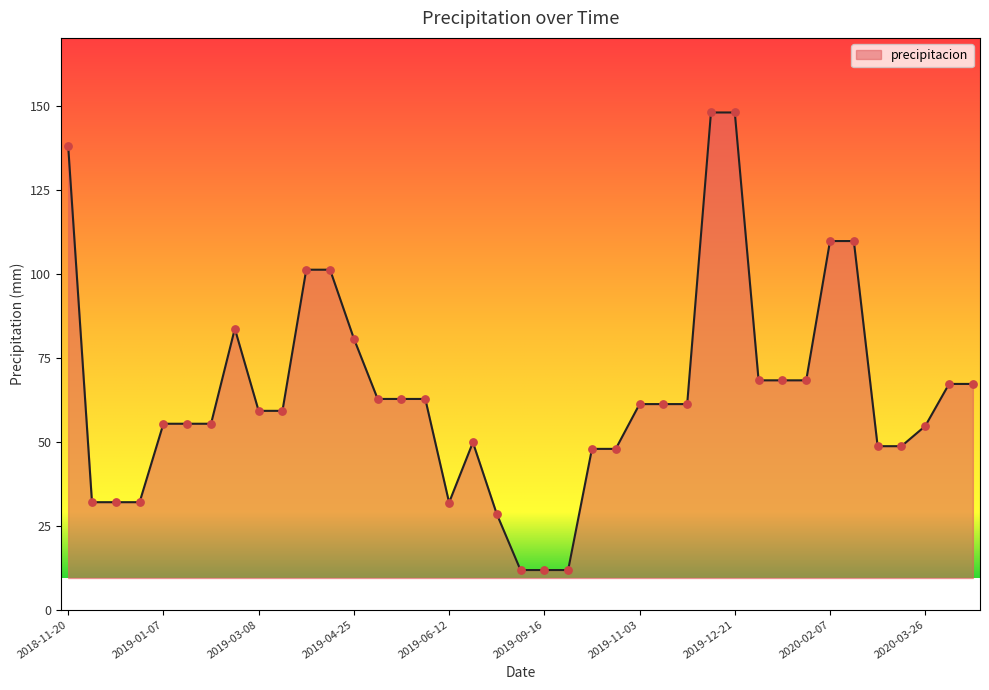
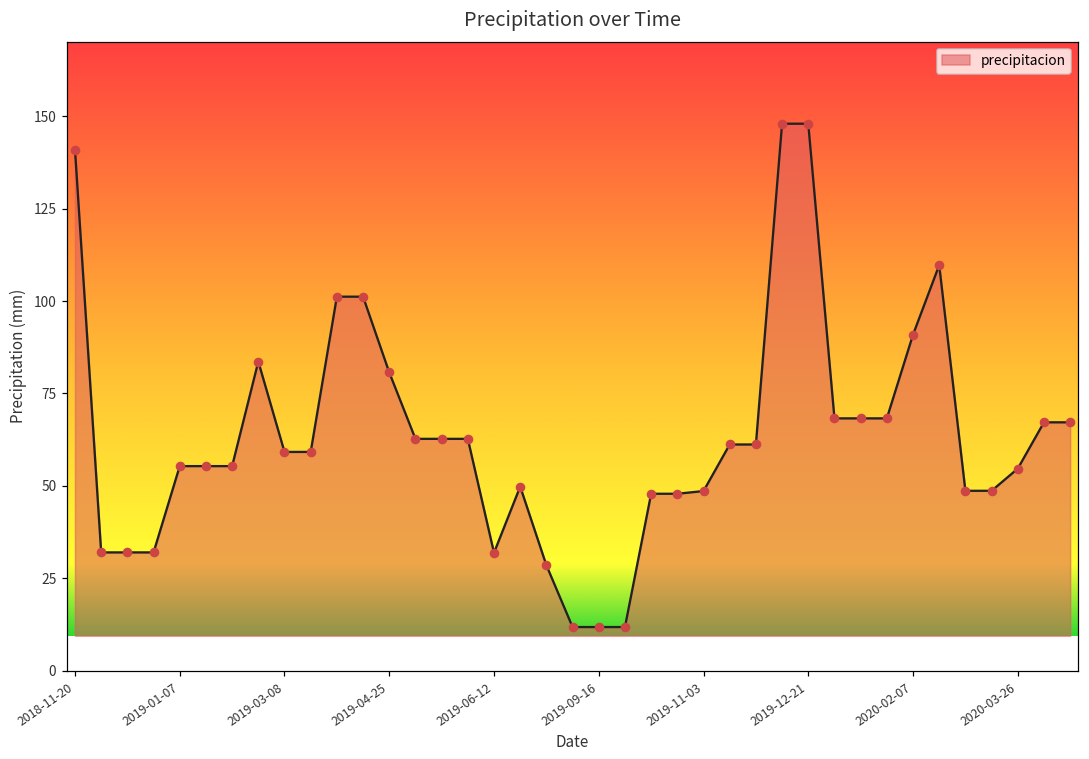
2018-11-20: 138 -> 141
2019-11-03: 61 -> 49
2020-02-07: 110 -> 91
